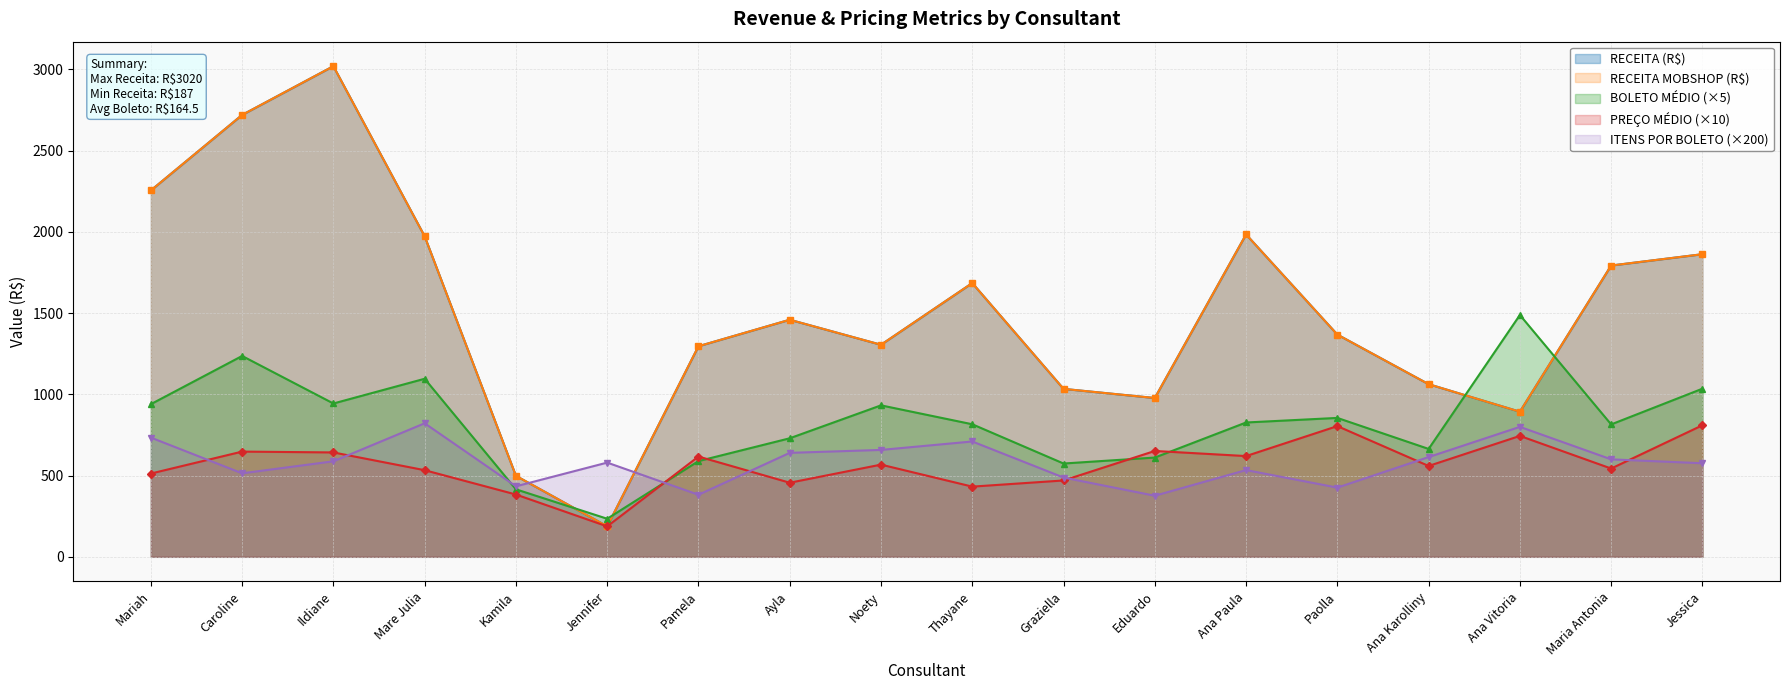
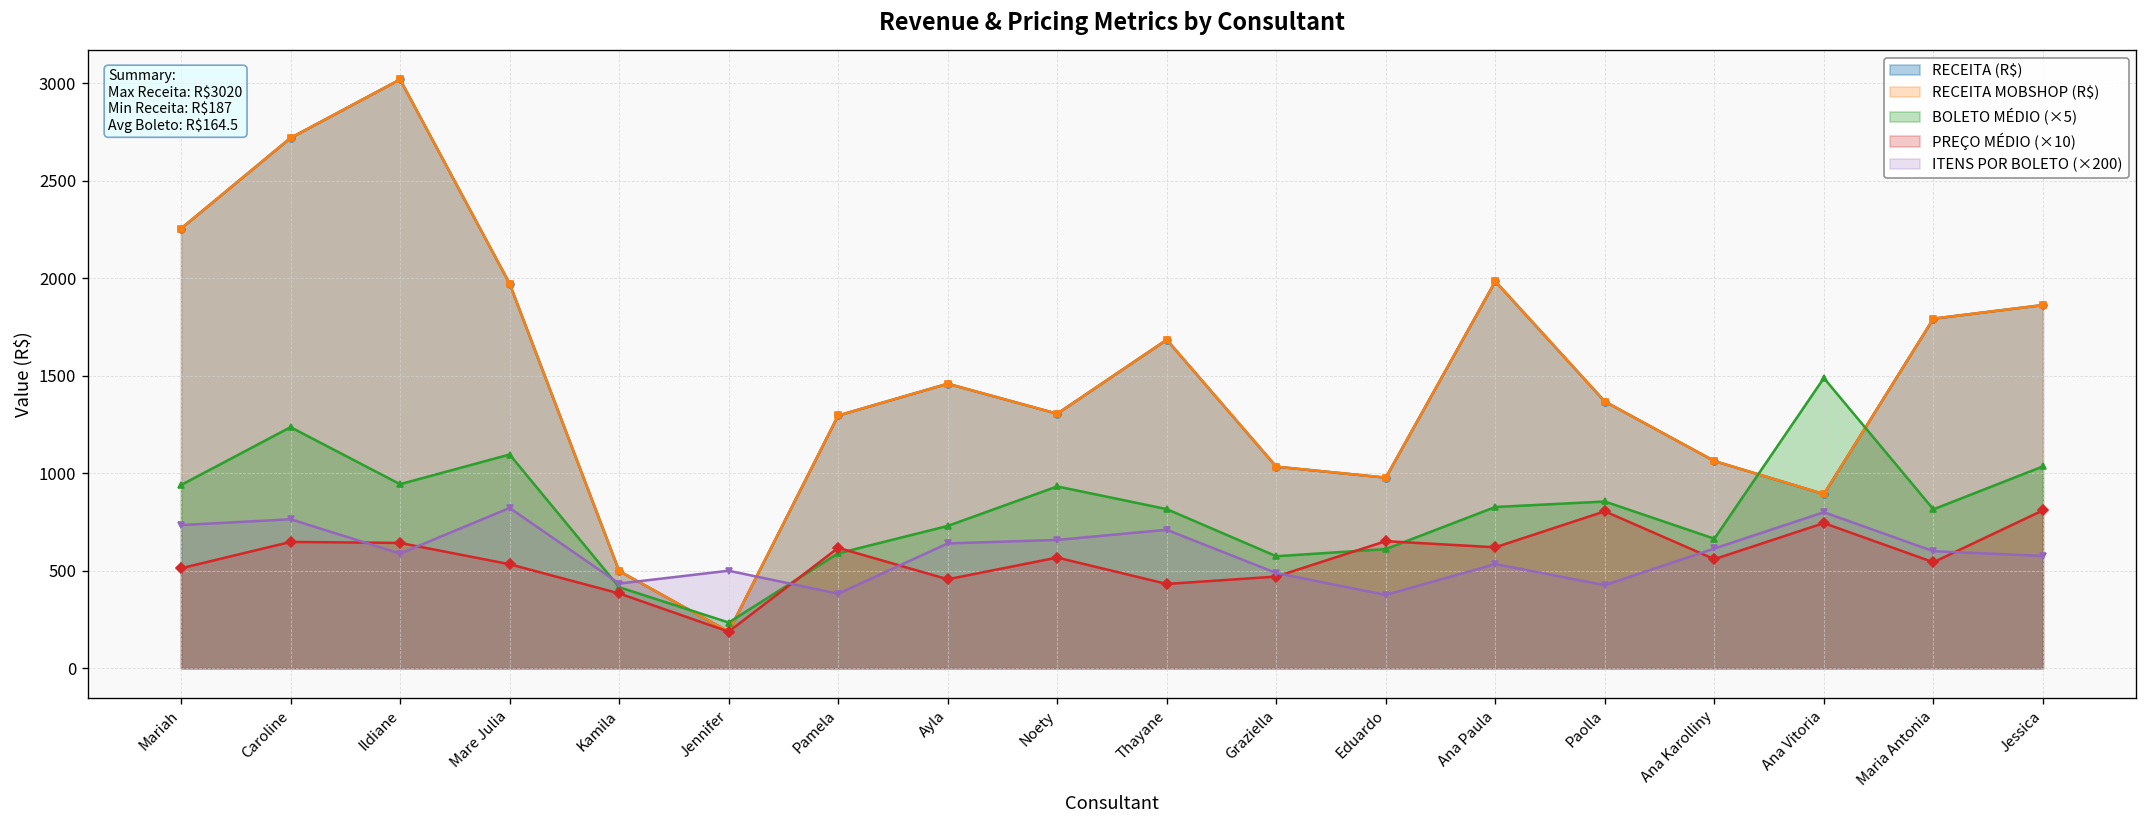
ITENS POR BOLETO (×200), Caroline: 510 -> 760
ITENS POR BOLETO (×200), Jennifer: 580 -> 500
